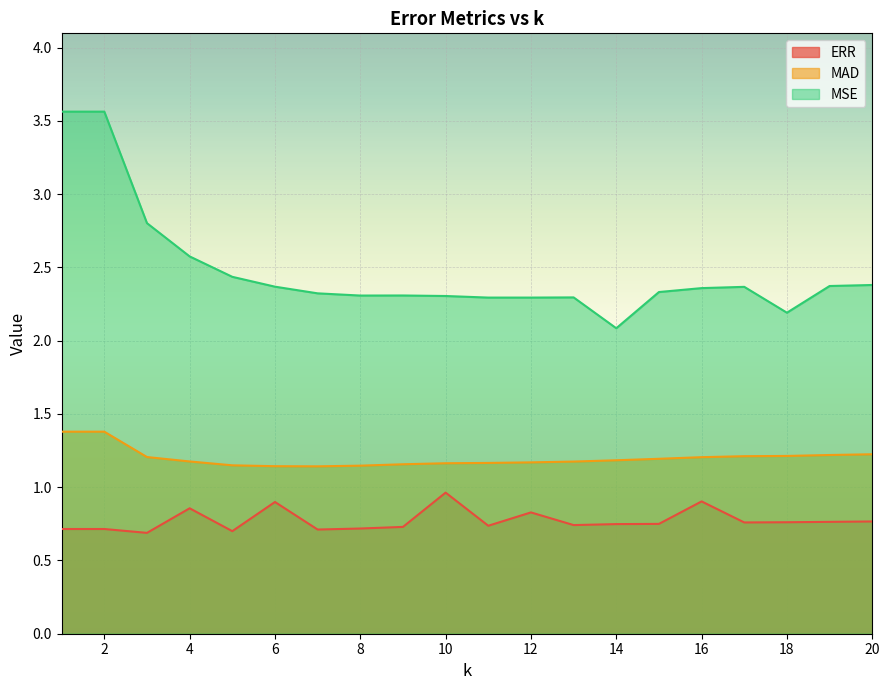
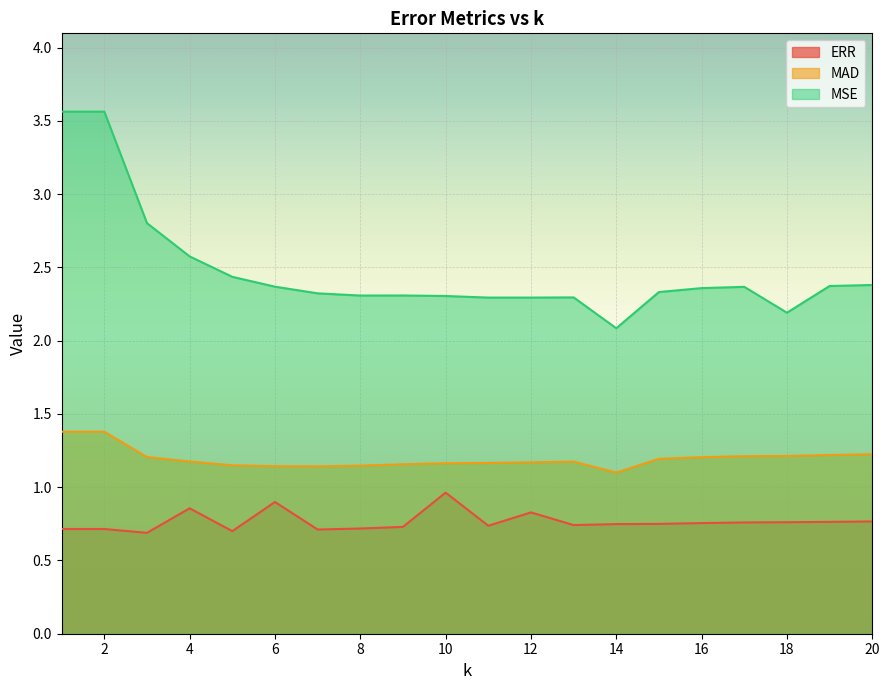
MAD, 14: 1.18 -> 1.10
ERR, 16: 0.90 -> 0.76
